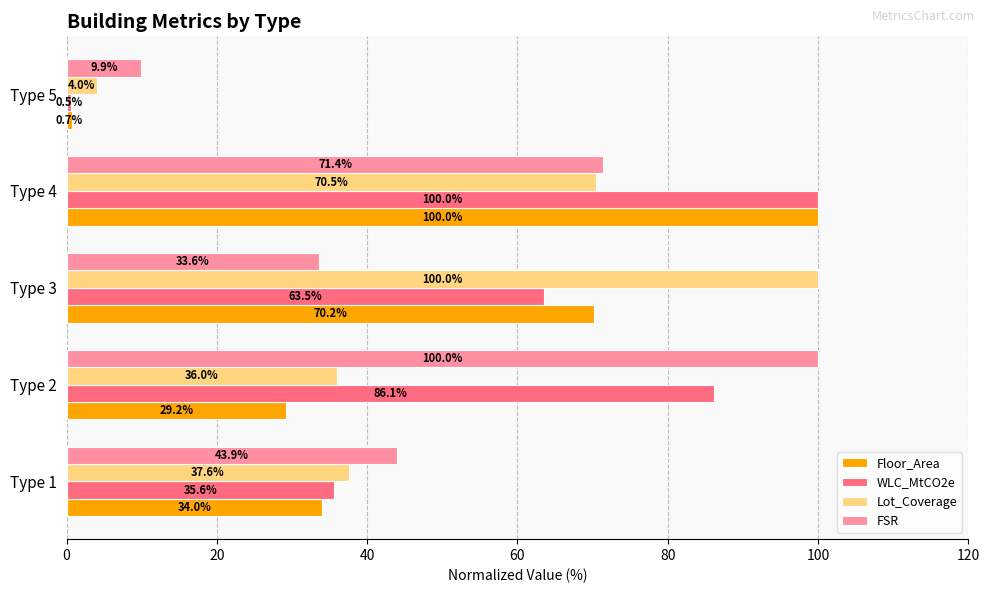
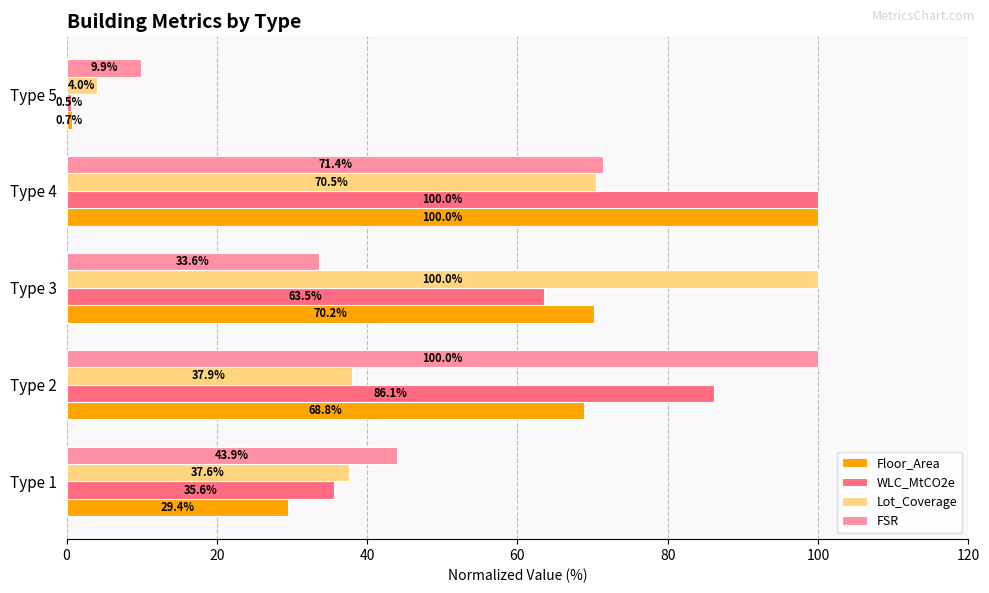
Lot_Coverage, Type 2: 36.0% -> 37.9%
Floor_Area, Type 2: 29.2% -> 68.8%
Floor_Area, Type 1: 34.0% -> 29.4%
